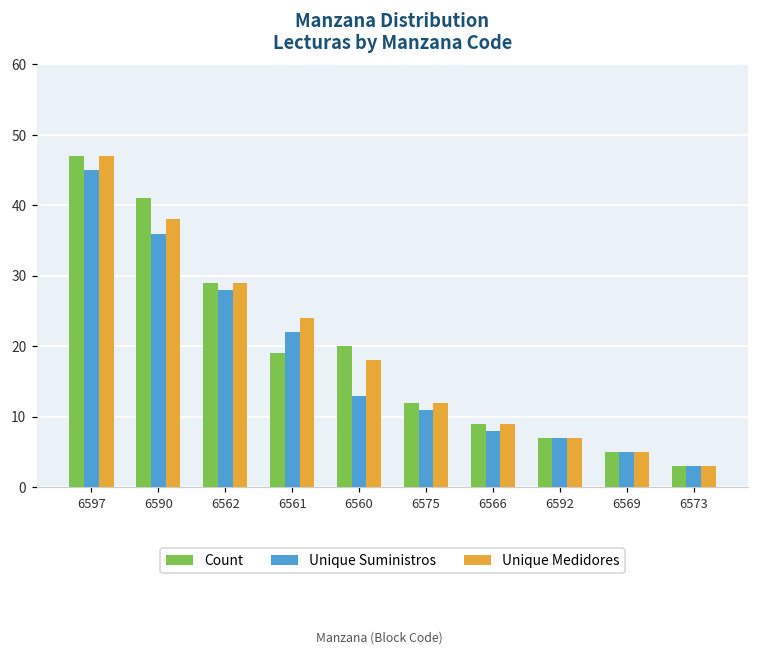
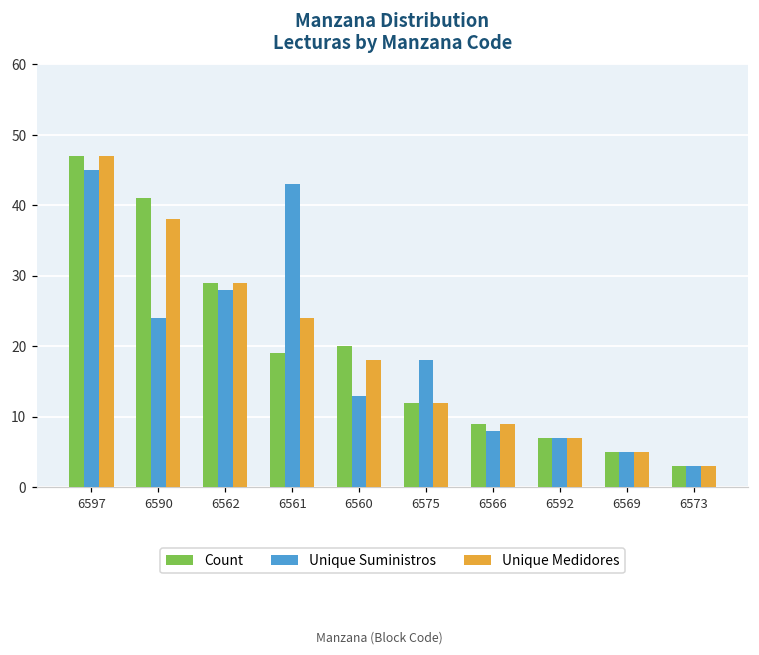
Unique Suministros, 6590: 36 -> 24
Unique Suministros, 6561: 22 -> 43
Unique Suministros, 6575: 11 -> 18
